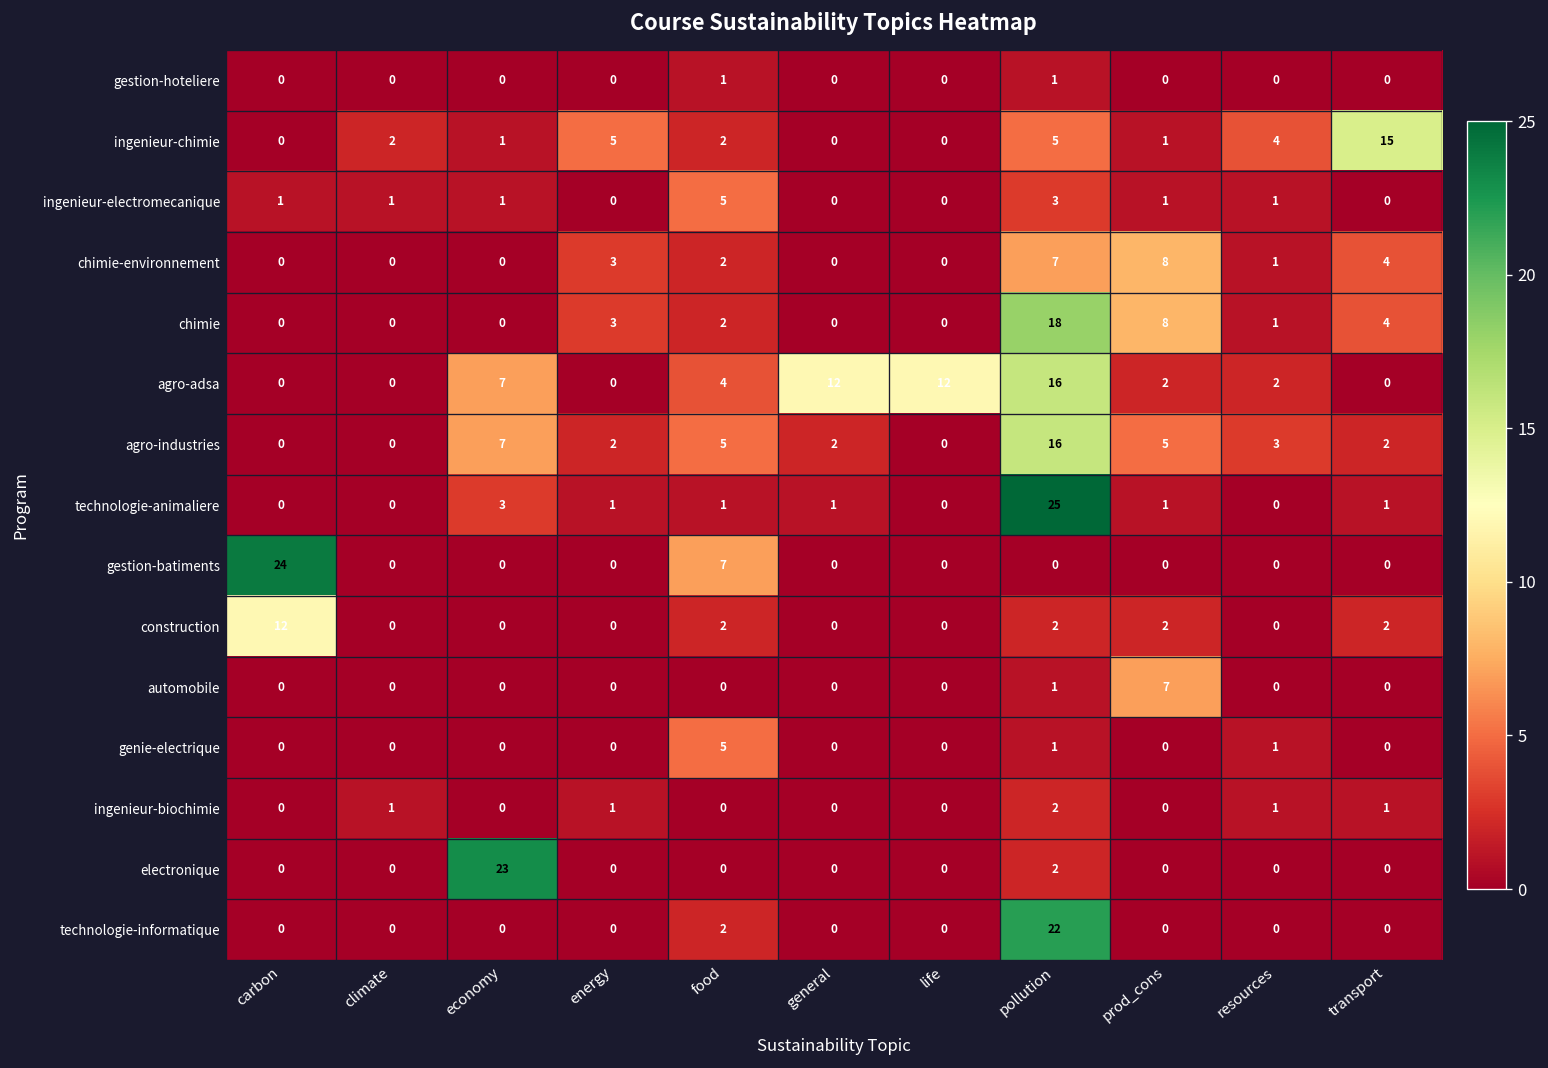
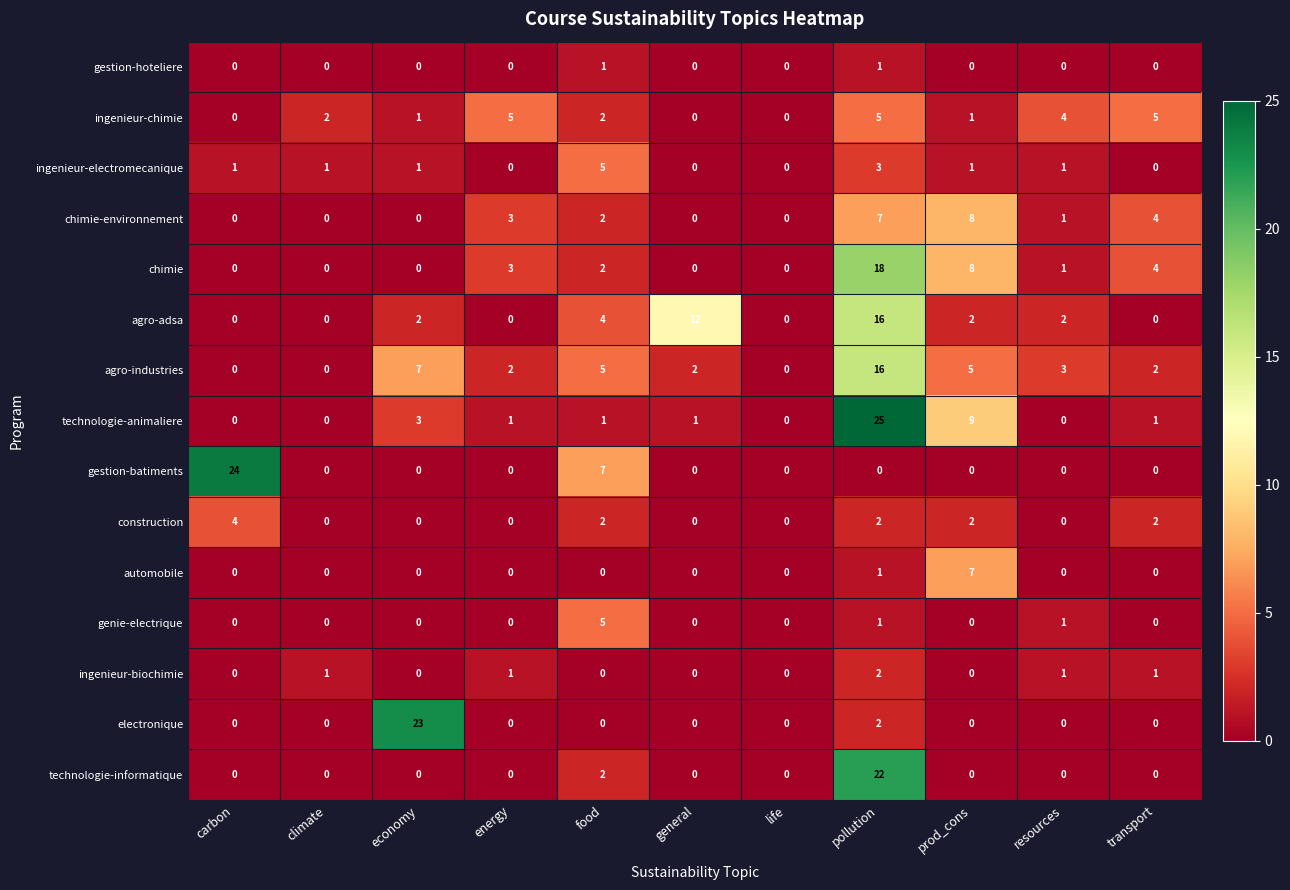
ingenieur-chimie, transport: 15 -> 5
agro-adsa, economy: 7 -> 2
agro-adsa, life: 12 -> 0
technologie-animaliere, prod_cons: 1 -> 9
construction, carbon: 12 -> 4
